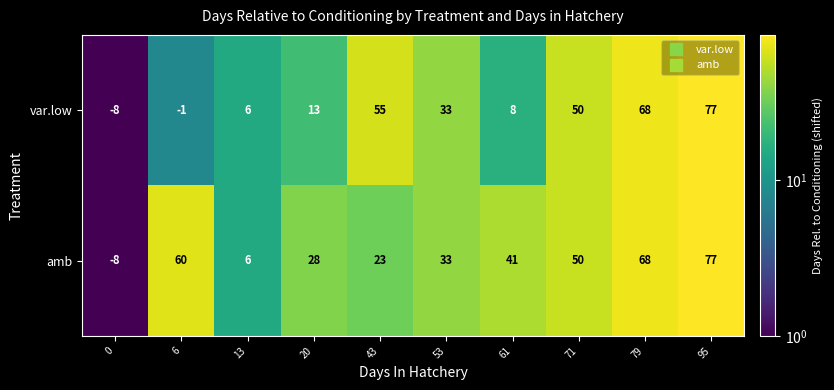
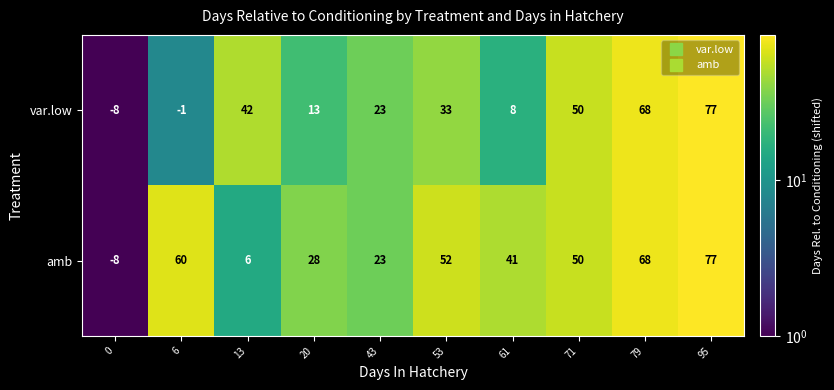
var.low, 13: 6 -> 42
var.low, 43: 55 -> 23
amb, 53: 33 -> 52
